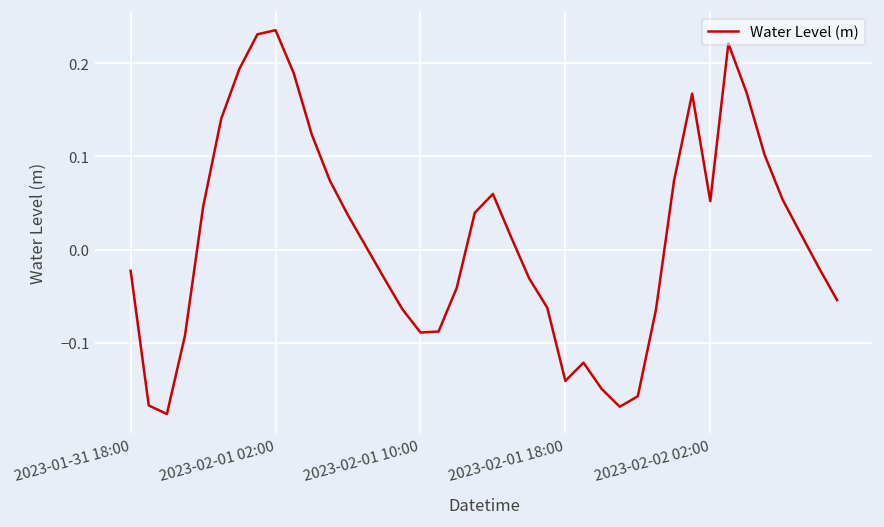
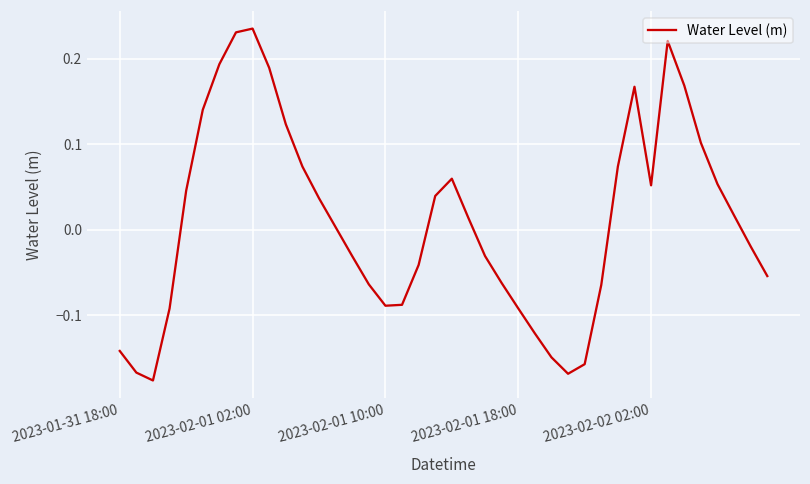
2023-01-31 18:00: -0.02 -> -0.14
2023-02-01 18:00: -0.14 -> -0.09
